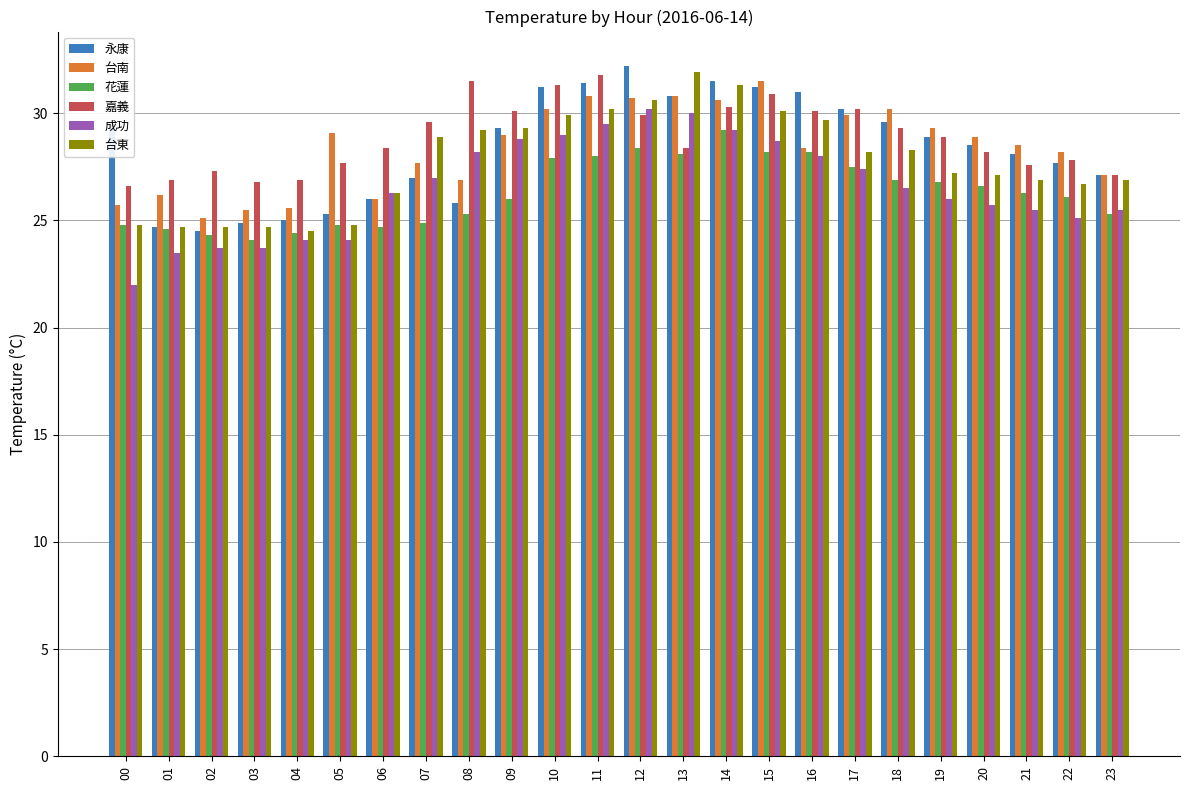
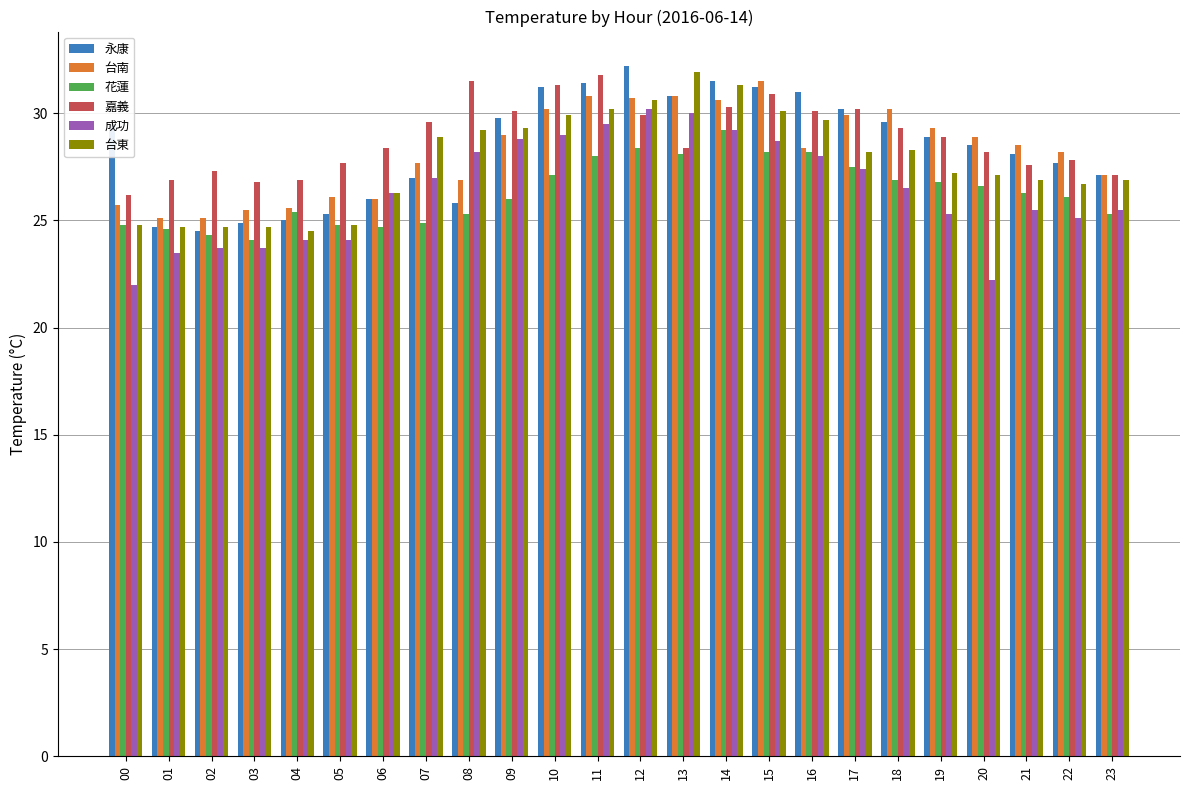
嘉義, 00: 26.6 -> 26.2
台南, 01: 26.2 -> 25.1
花蓮, 04: 24.4 -> 25.4
台南, 05: 29.1 -> 26.1
永康, 09: 29.3 -> 29.8
花蓮, 10: 27.9 -> 27.1
成功, 19: 26.0 -> 25.3
成功, 20: 25.7 -> 22.2
